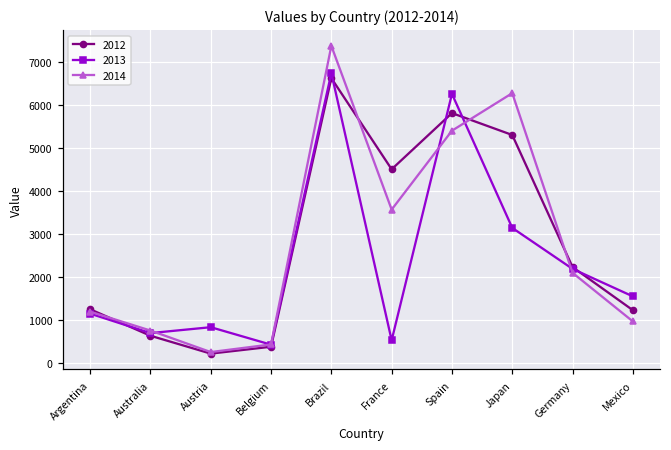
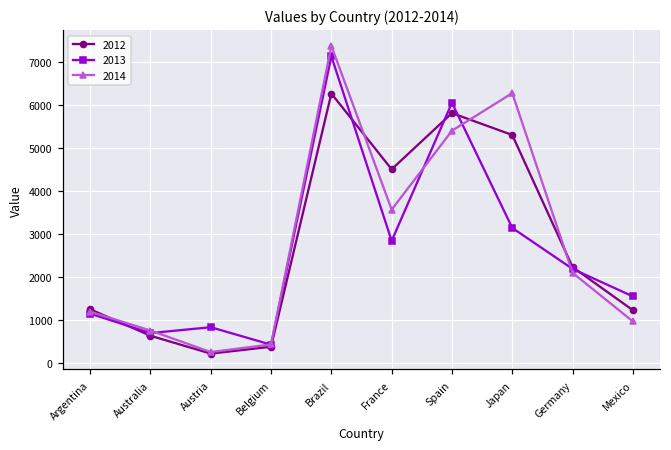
2012, Brazil: 6600 -> 6300
2013, Brazil: 6700 -> 7100
2013, France: 500 -> 2800
2013, Spain: 6300 -> 6100
